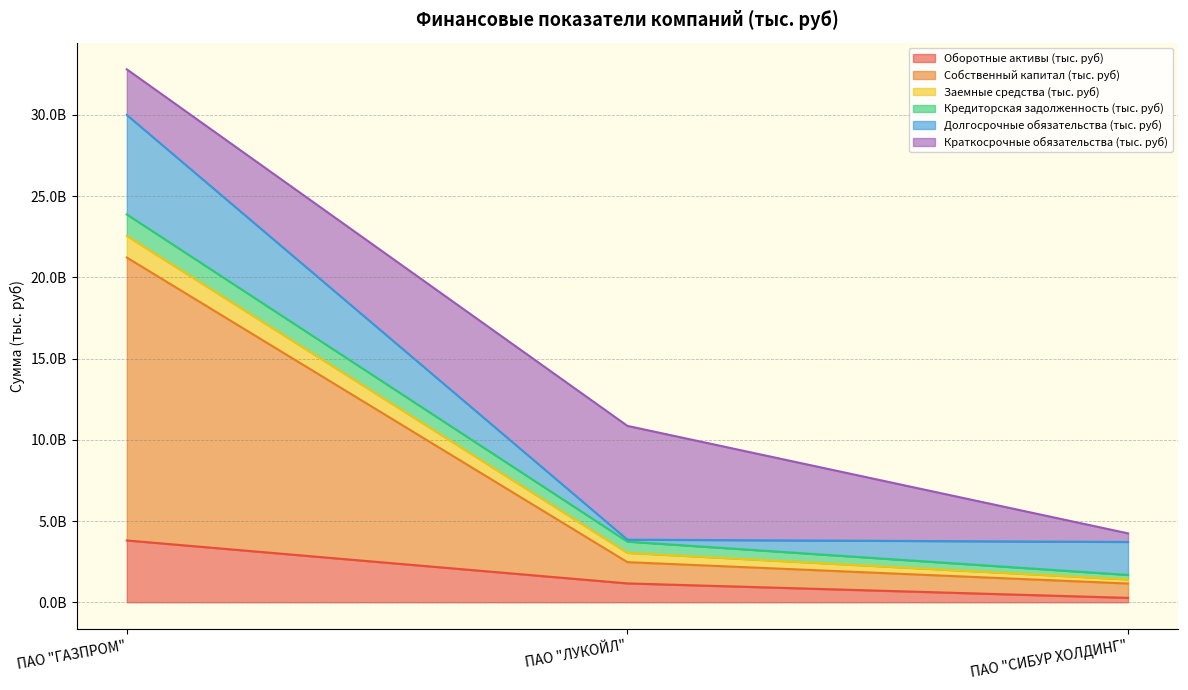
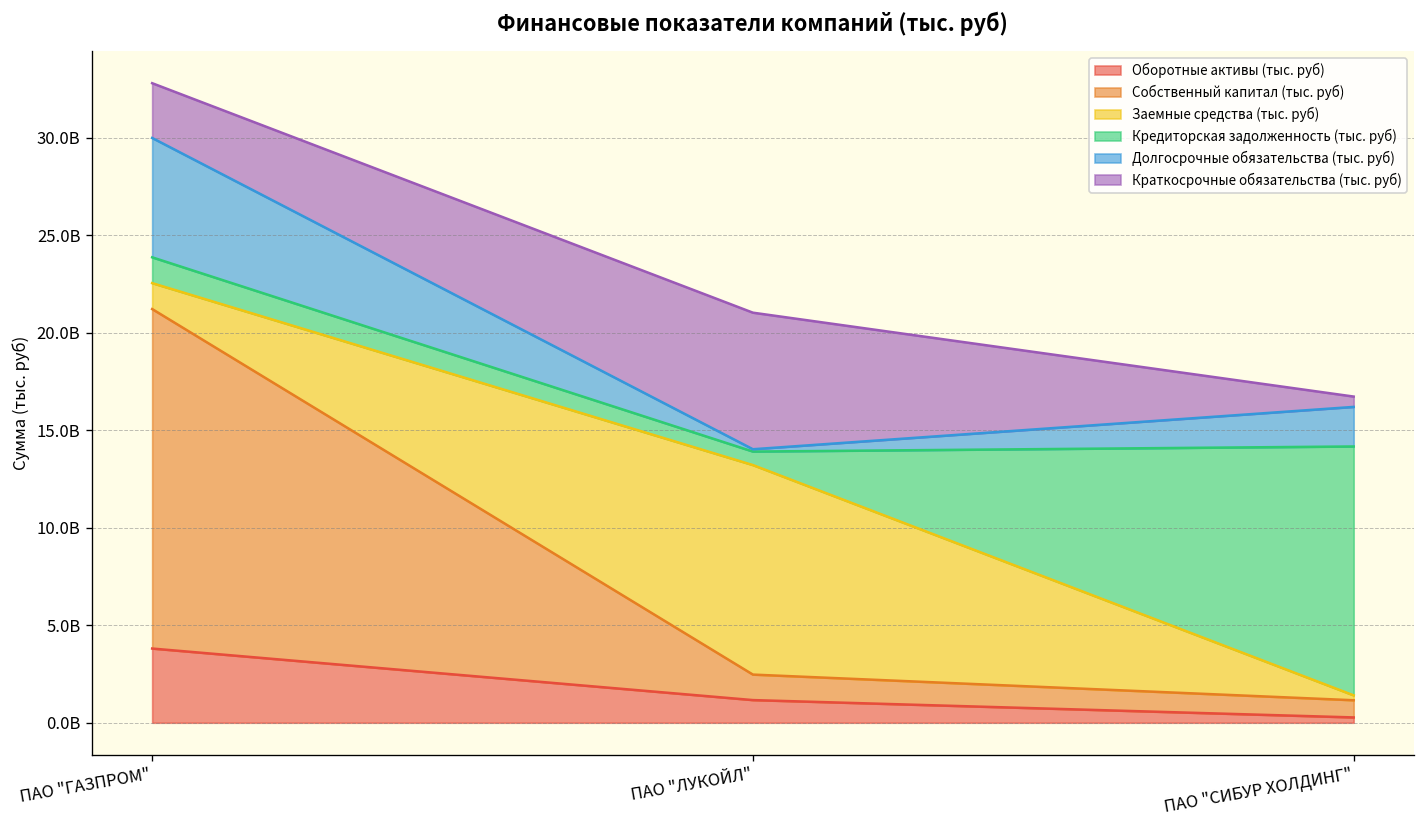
Заемные средства (тыс. руб), ПАО "ЛУКОЙЛ": 600000000 -> 10700000000
Кредиторская задолженность (тыс. руб), ПАО "СИБУР ХОЛДИНГ": 300000000 -> 12800000000
